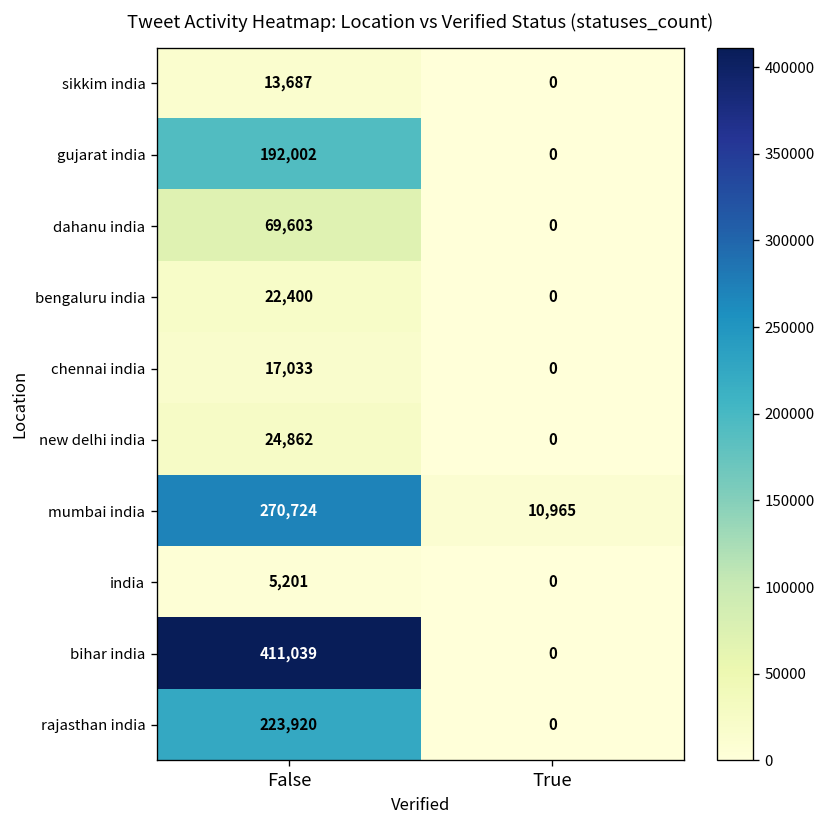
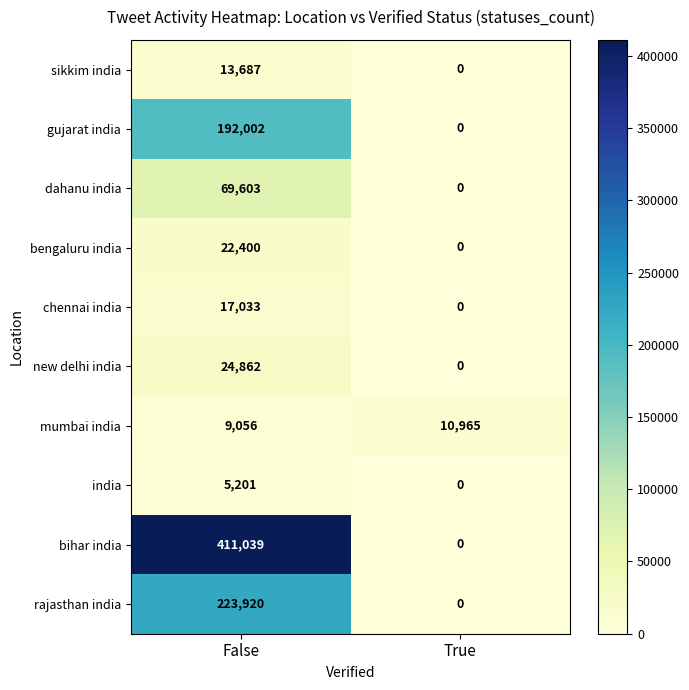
mumbai india, False: 270,724 -> 9,056
